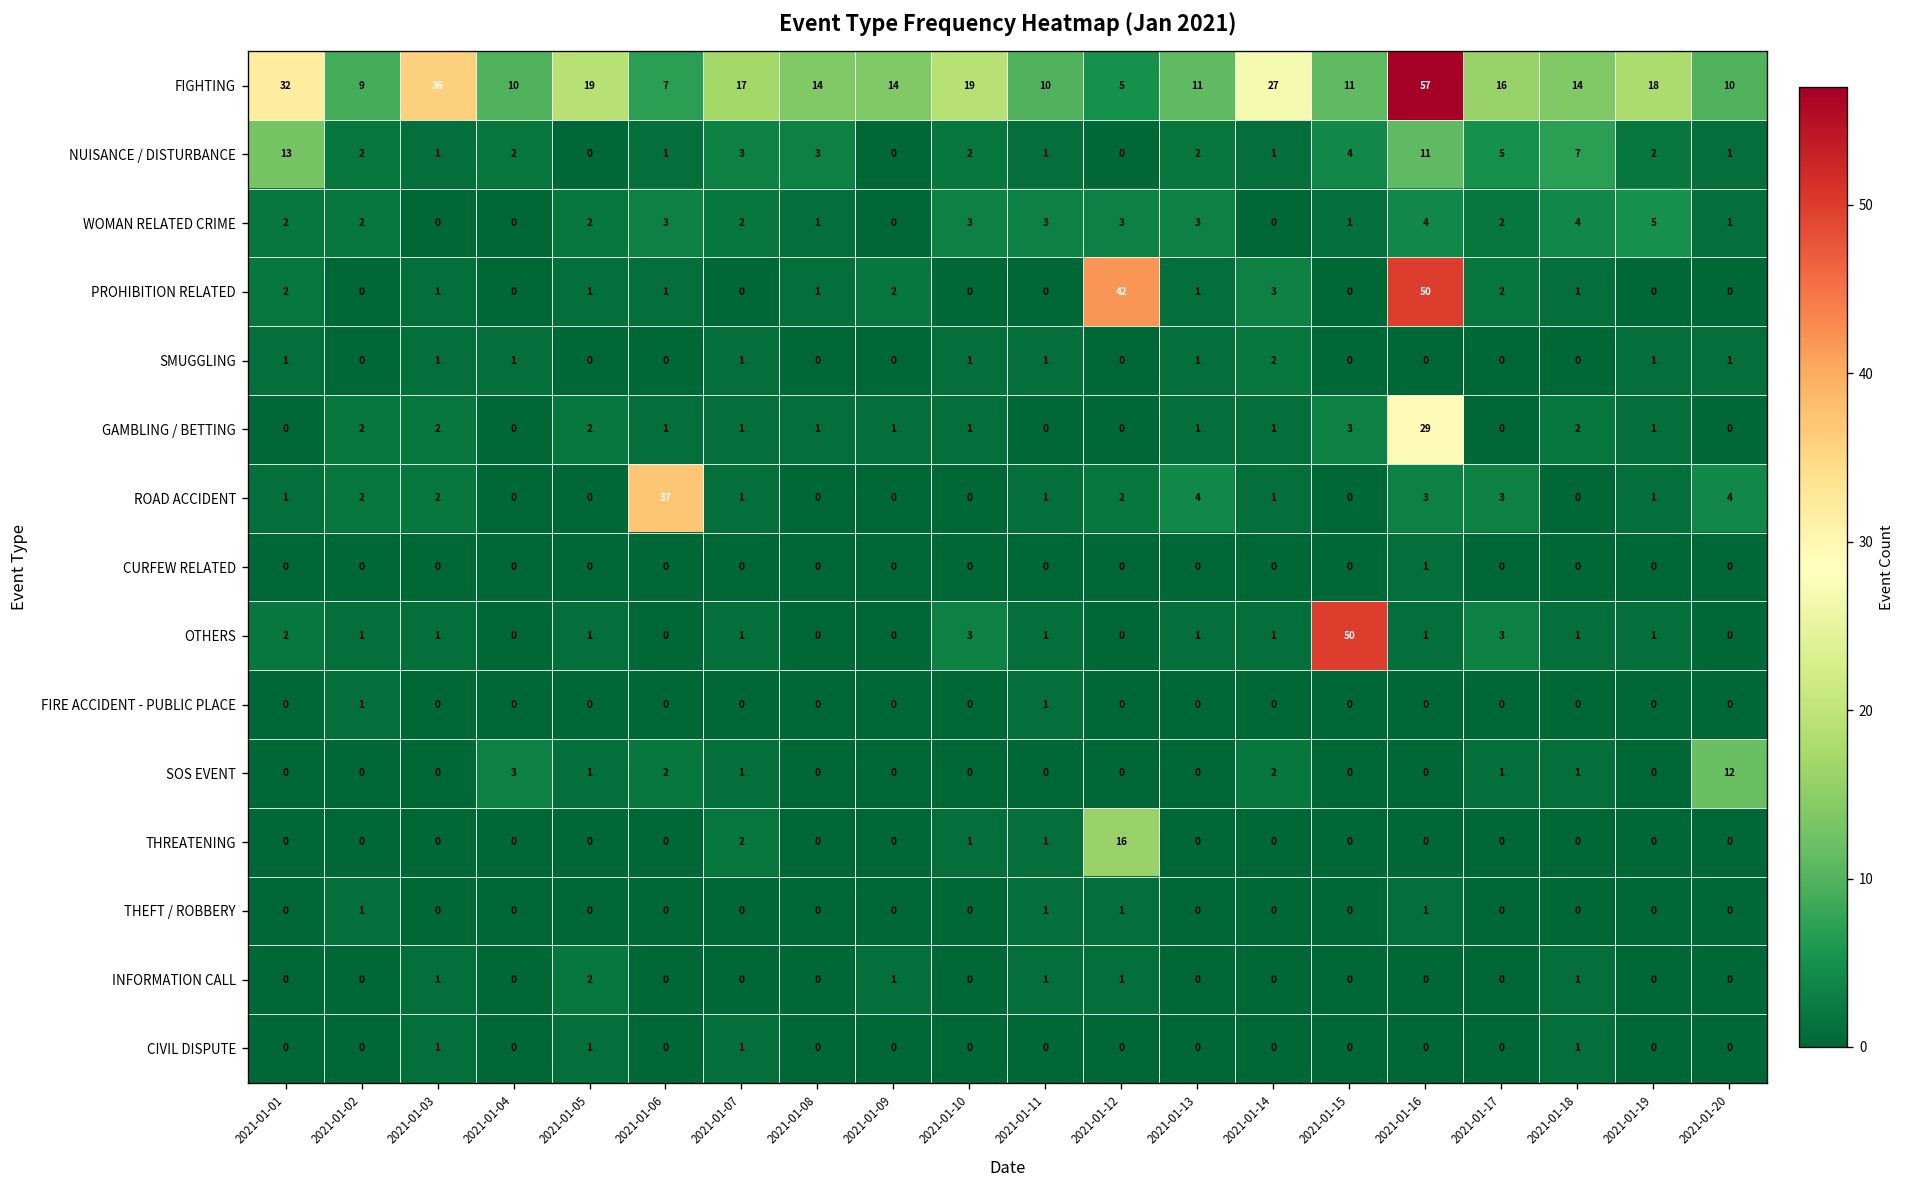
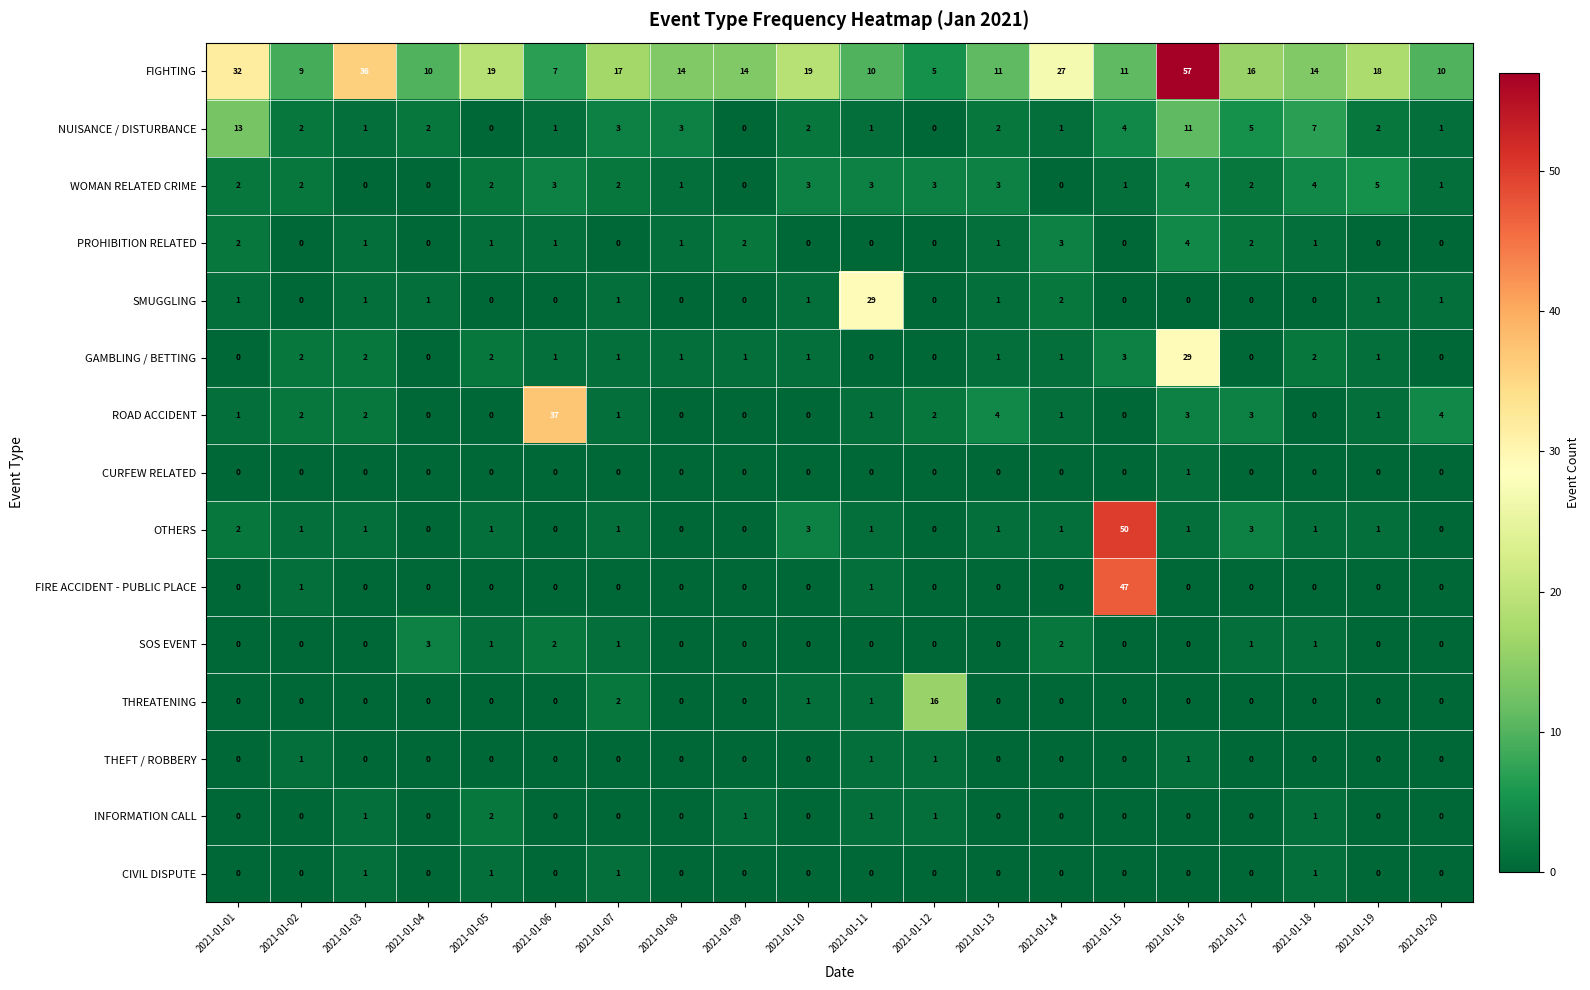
PROHIBITION RELATED, 2021-01-12: 42 -> 0
PROHIBITION RELATED, 2021-01-16: 50 -> 4
SMUGGLING, 2021-01-11: 1 -> 29
FIRE ACCIDENT - PUBLIC PLACE, 2021-01-15: 0 -> 47
SOS EVENT, 2021-01-20: 12 -> 0
